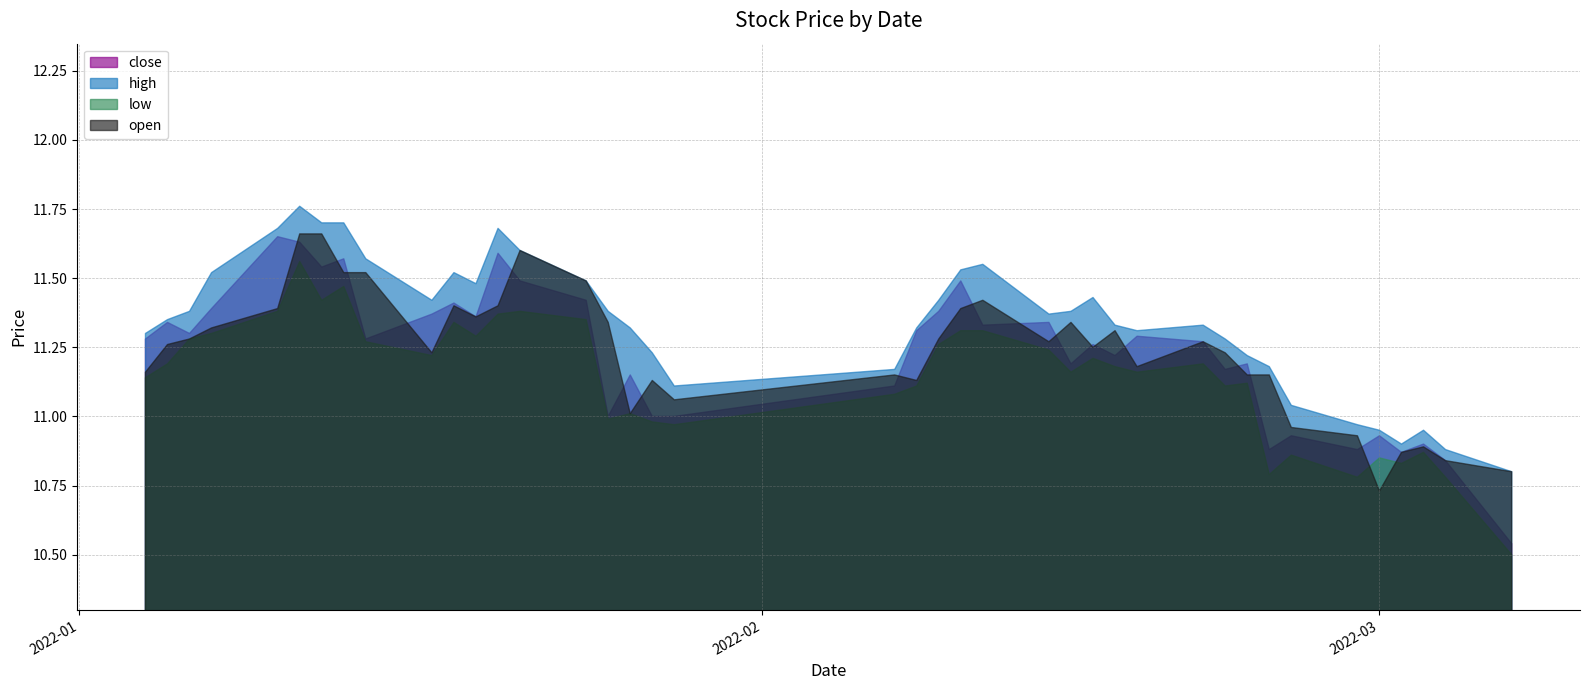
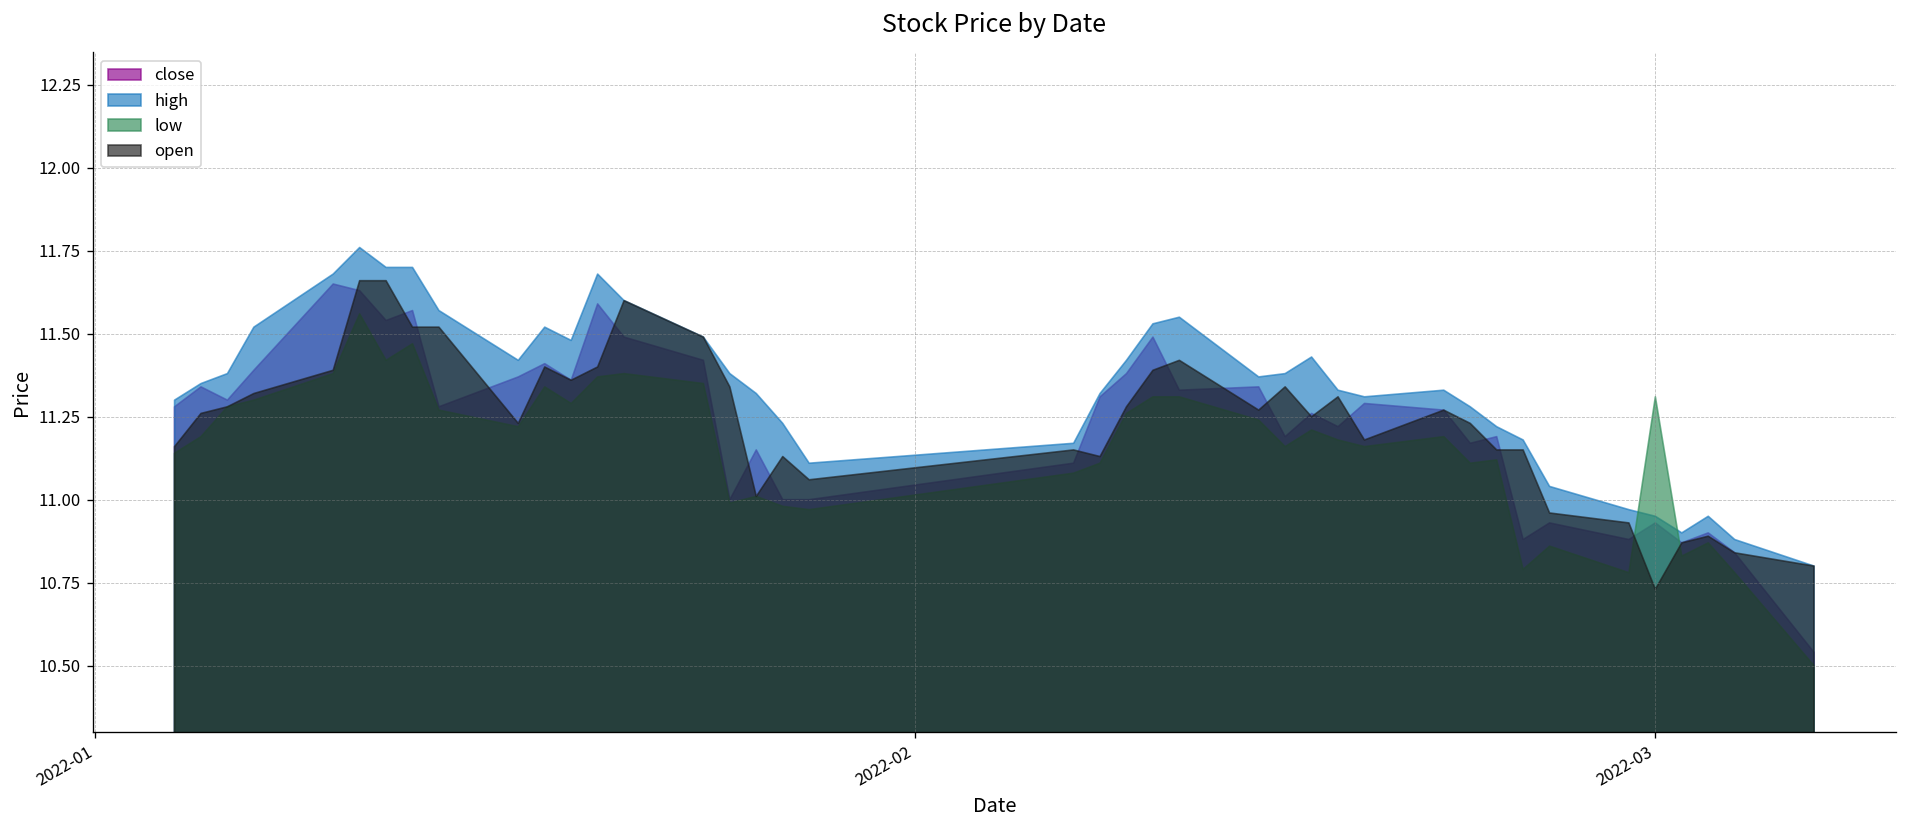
low, 2022-03: 10.85 -> 11.31
